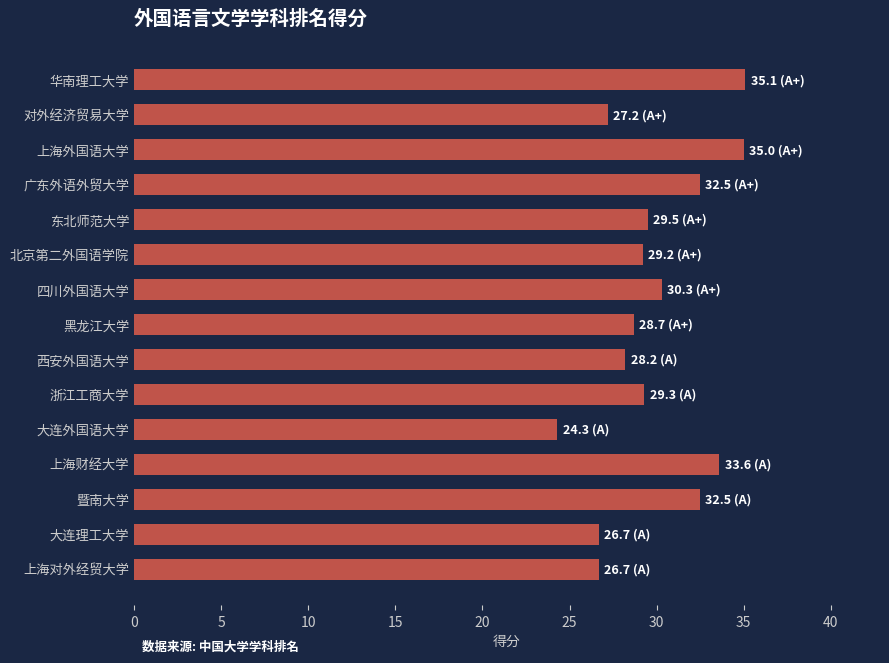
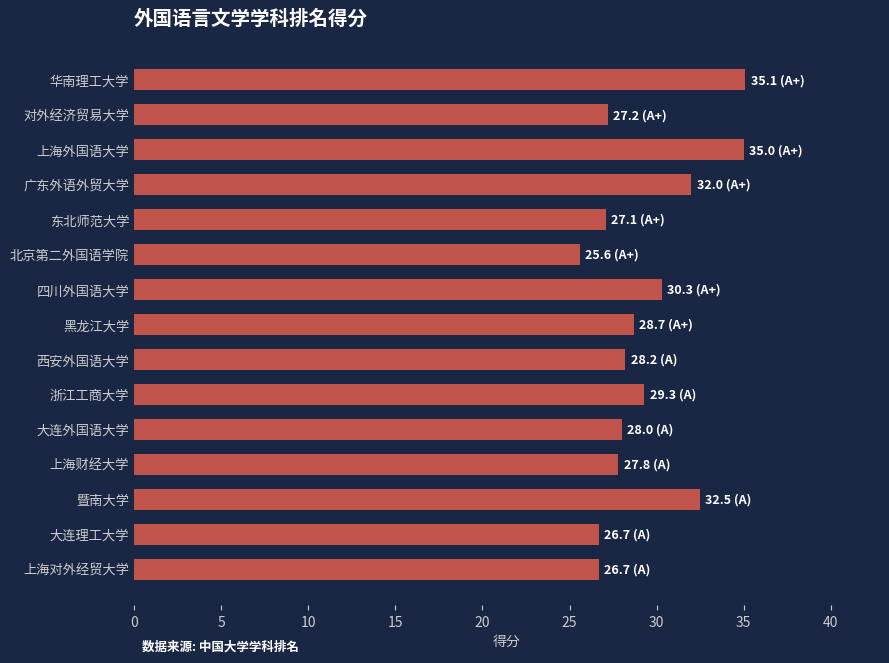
广东外语外贸大学: 32.5 -> 32.0
东北师范大学: 29.5 -> 27.1
北京第二外国语学院: 29.2 -> 25.6
大连外国语大学: 24.3 -> 28.0
上海财经大学: 33.6 -> 27.8
